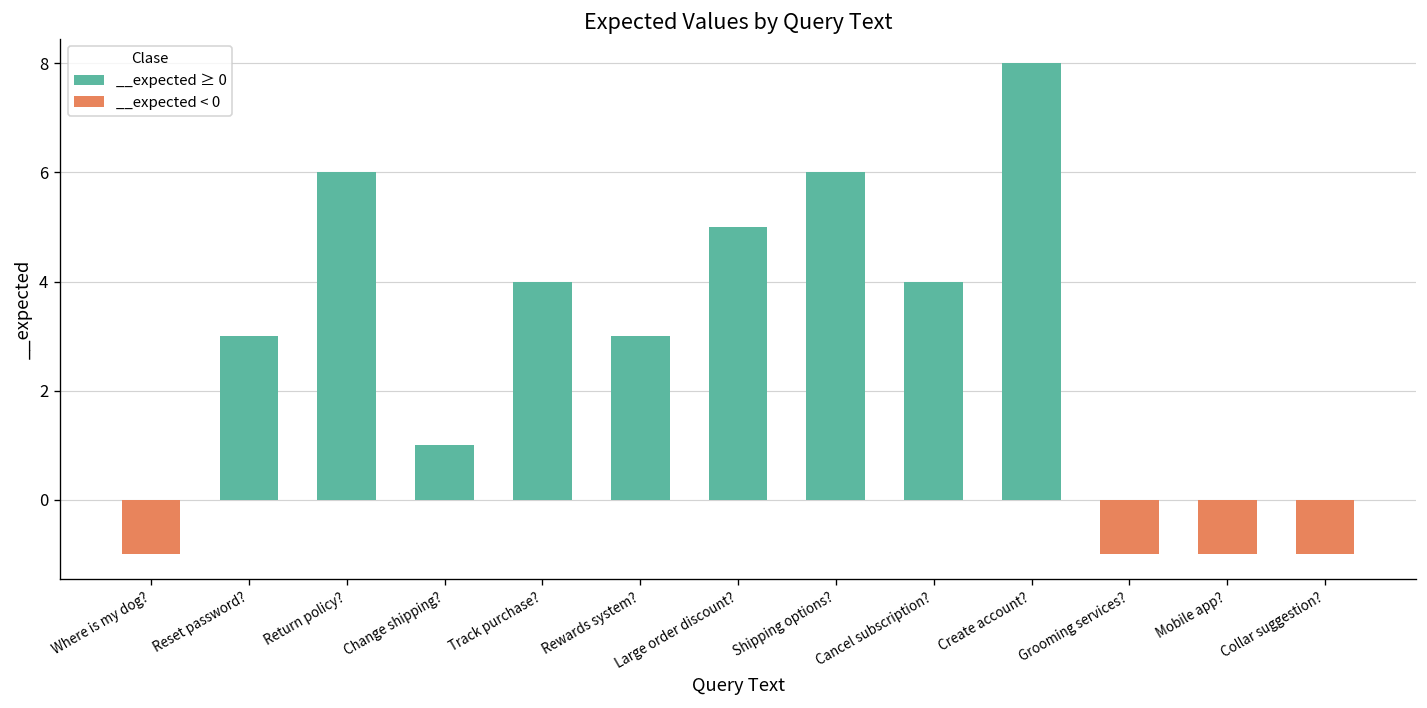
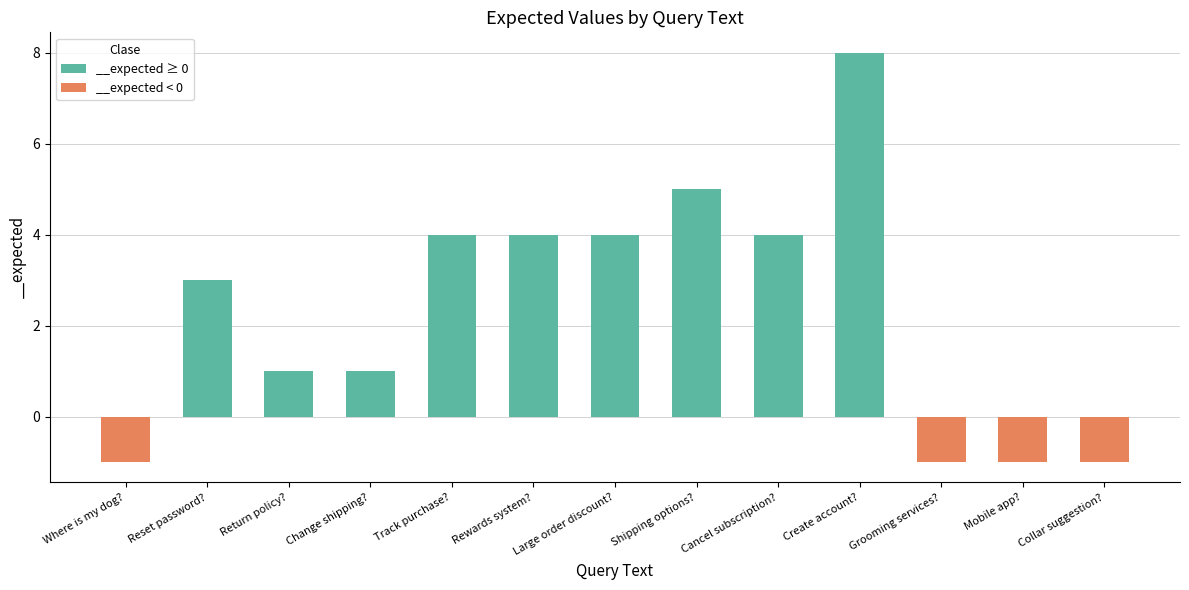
Return policy?: 6 -> 1
Rewards system?: 3 -> 4
Large order discount?: 5 -> 4
Shipping options?: 6 -> 5
